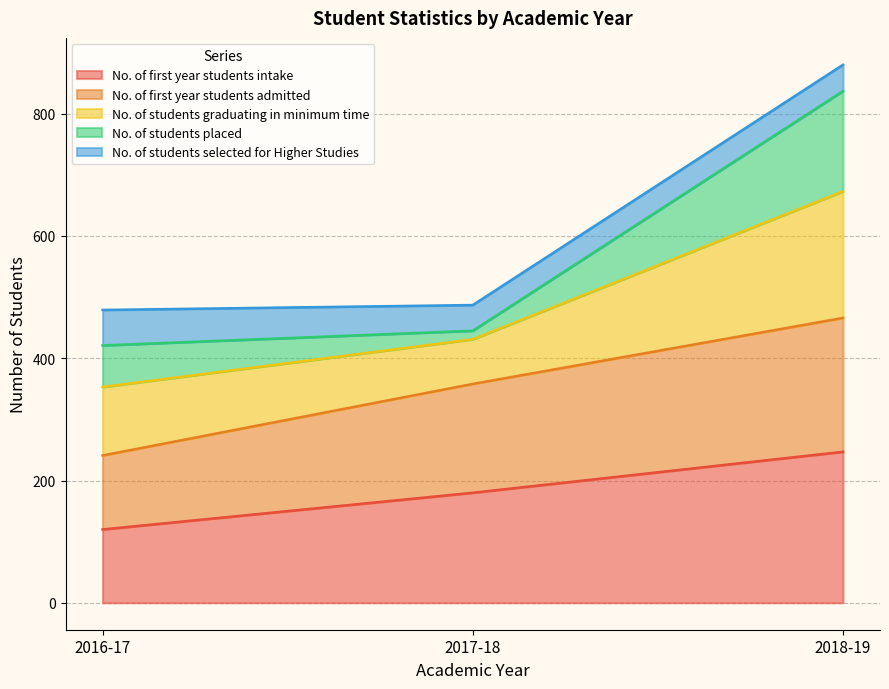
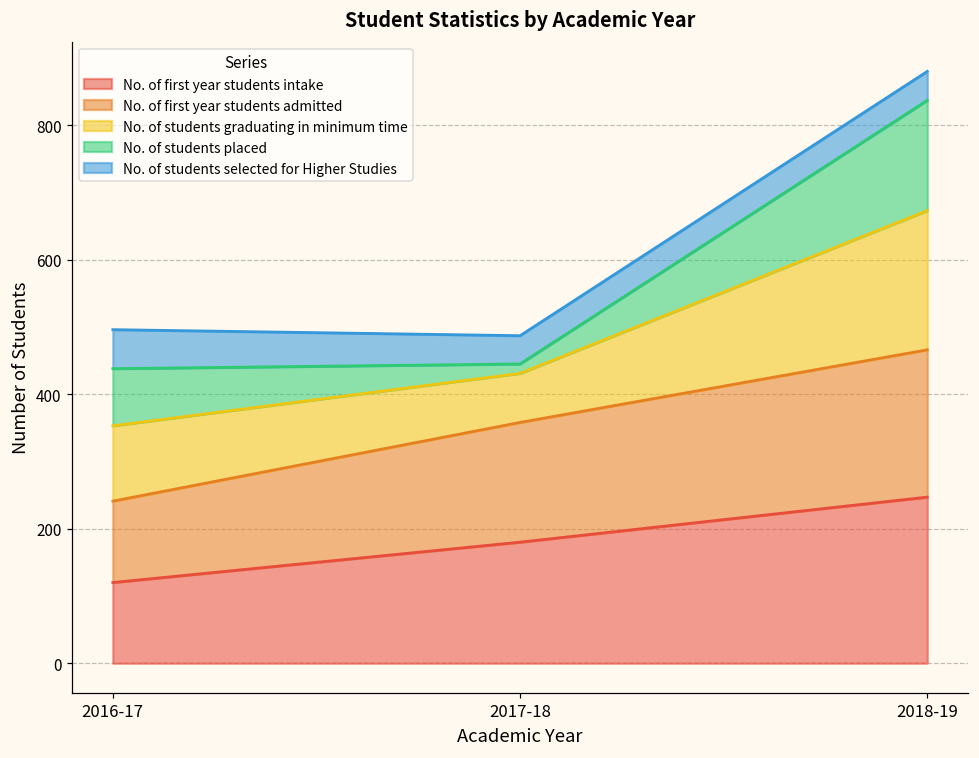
No. of students placed, 2016-17: 70 -> 90
